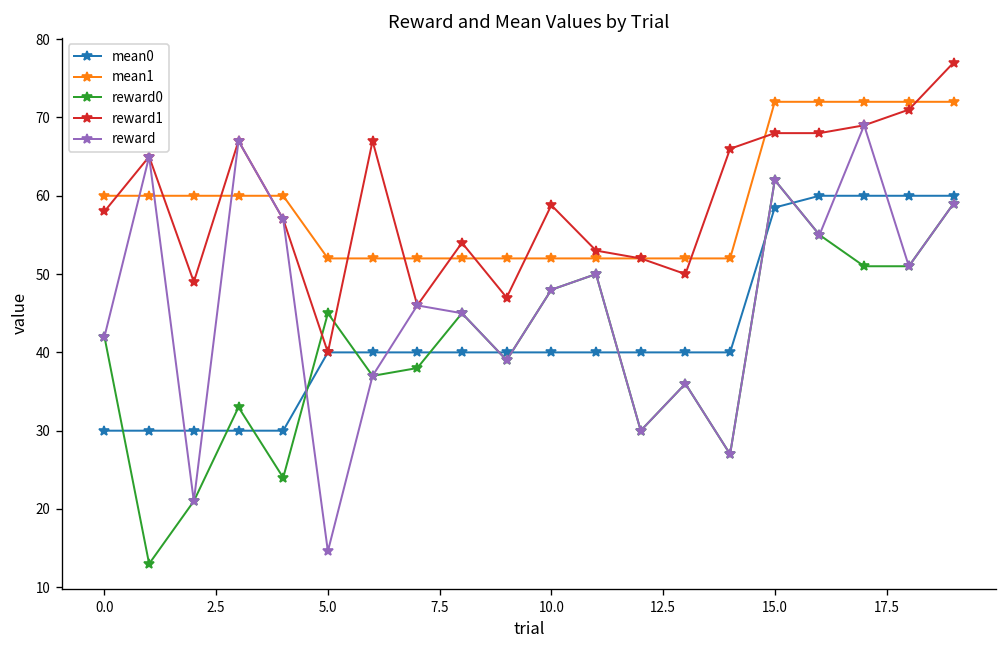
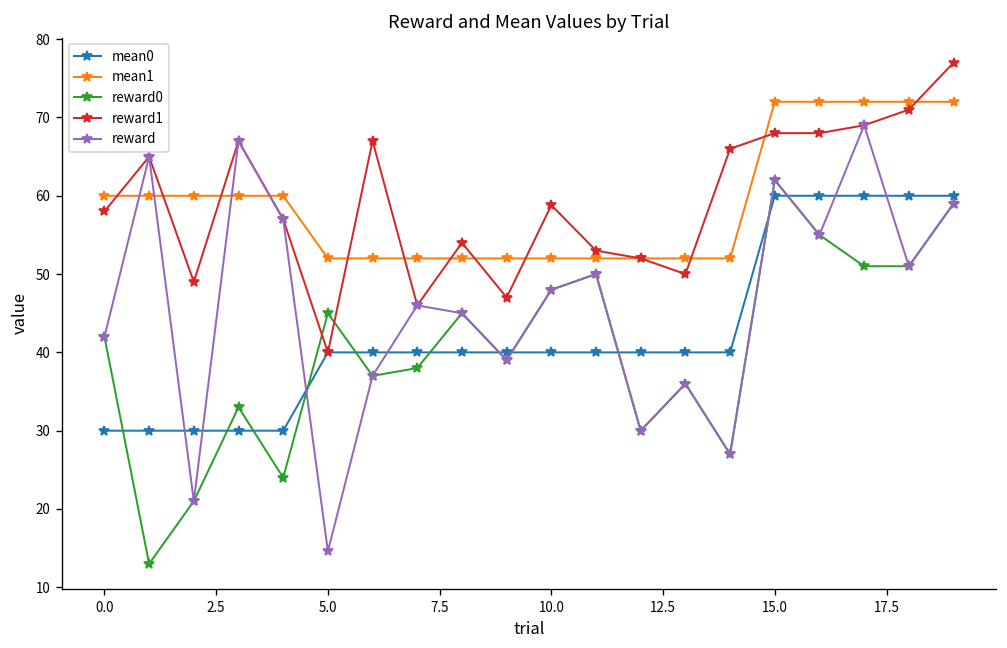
mean0, 15.0: 59 -> 60
